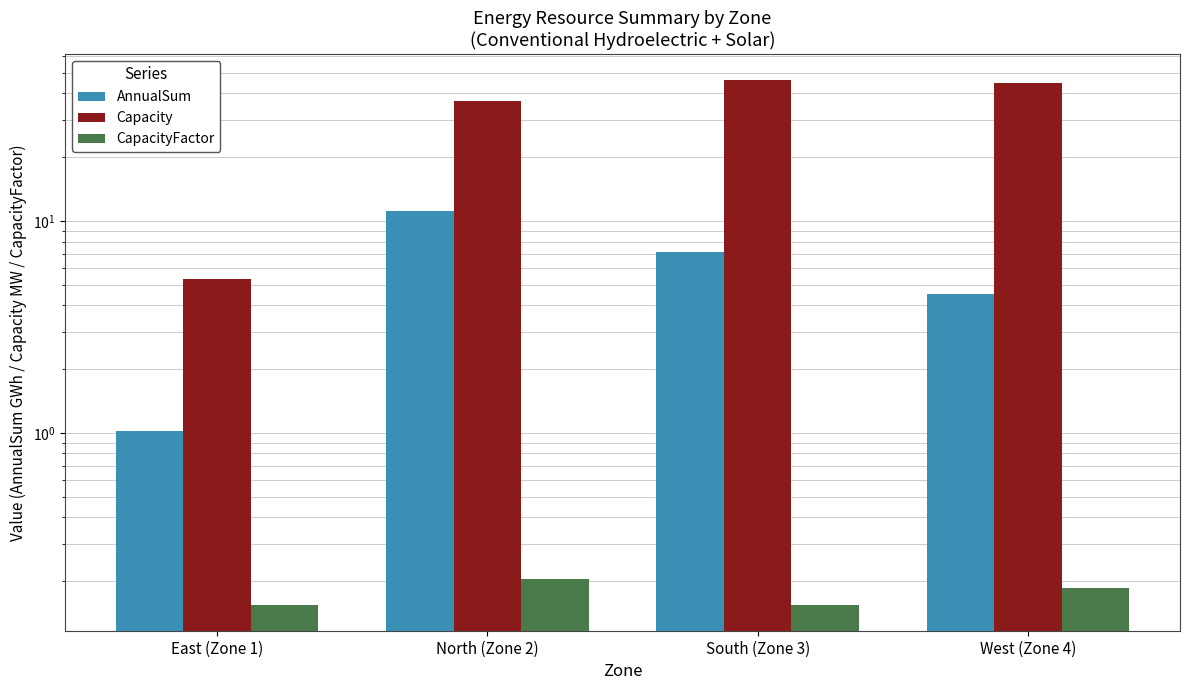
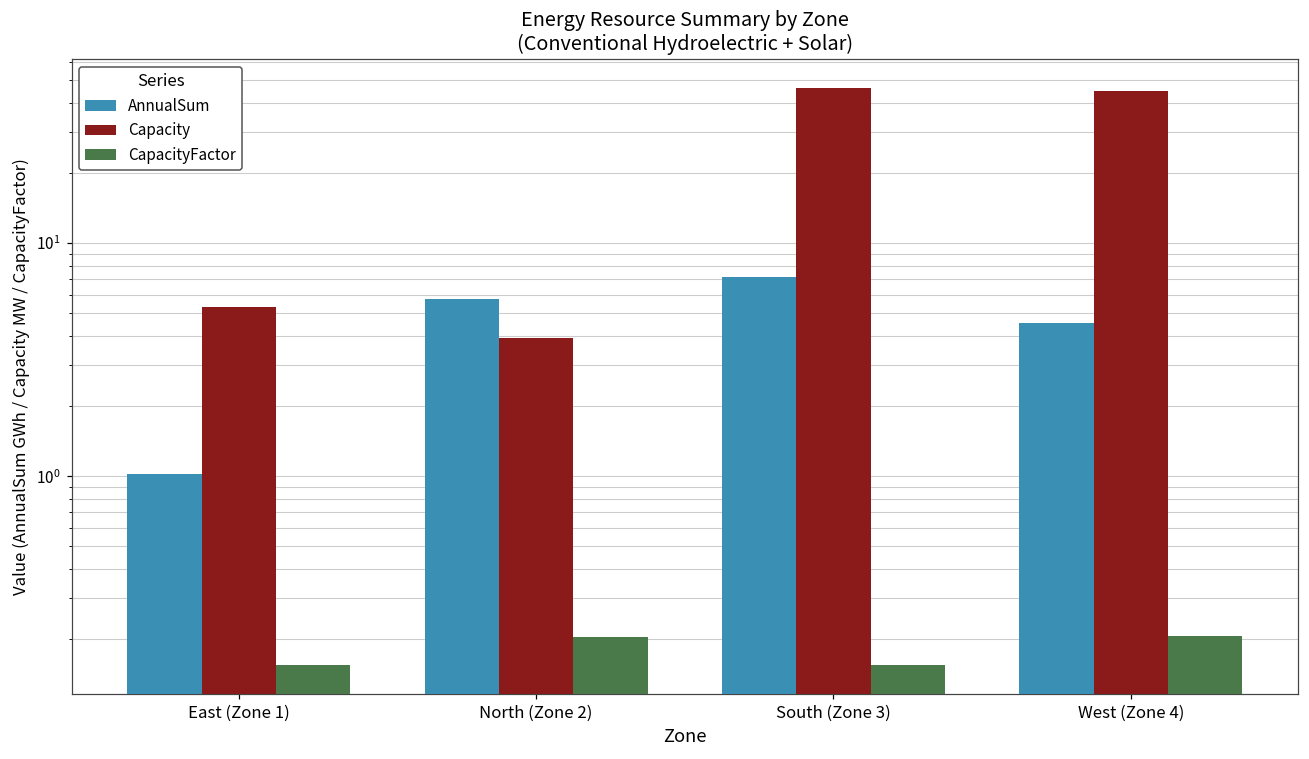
AnnualSum, North (Zone 2): 11 -> 5.7
Capacity, North (Zone 2): 37 -> 3.9
CapacityFactor, West (Zone 4): 0.19 -> 0.21
